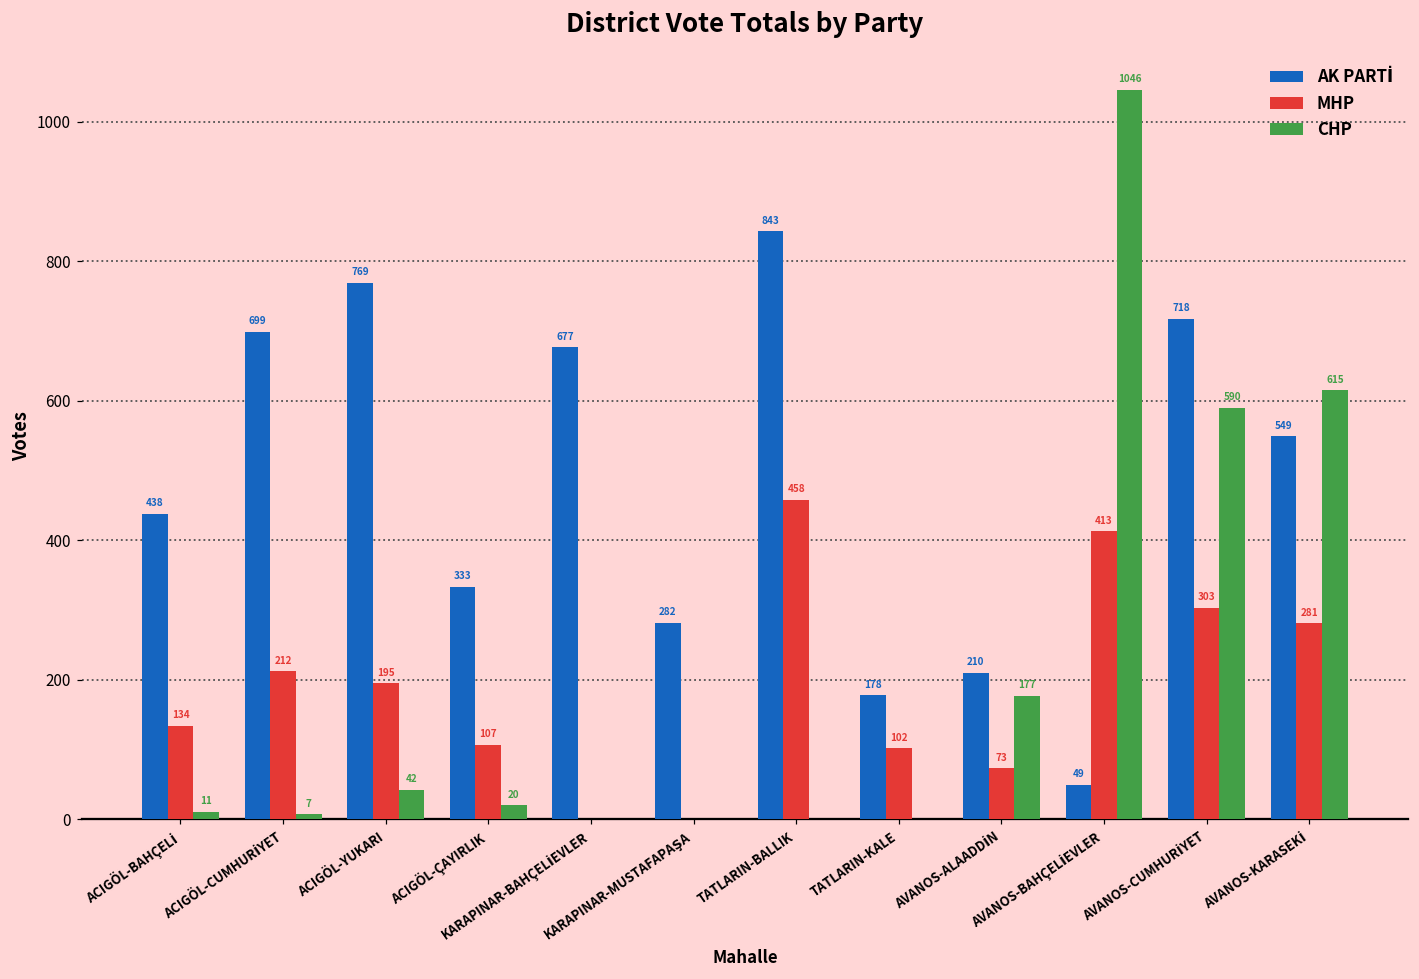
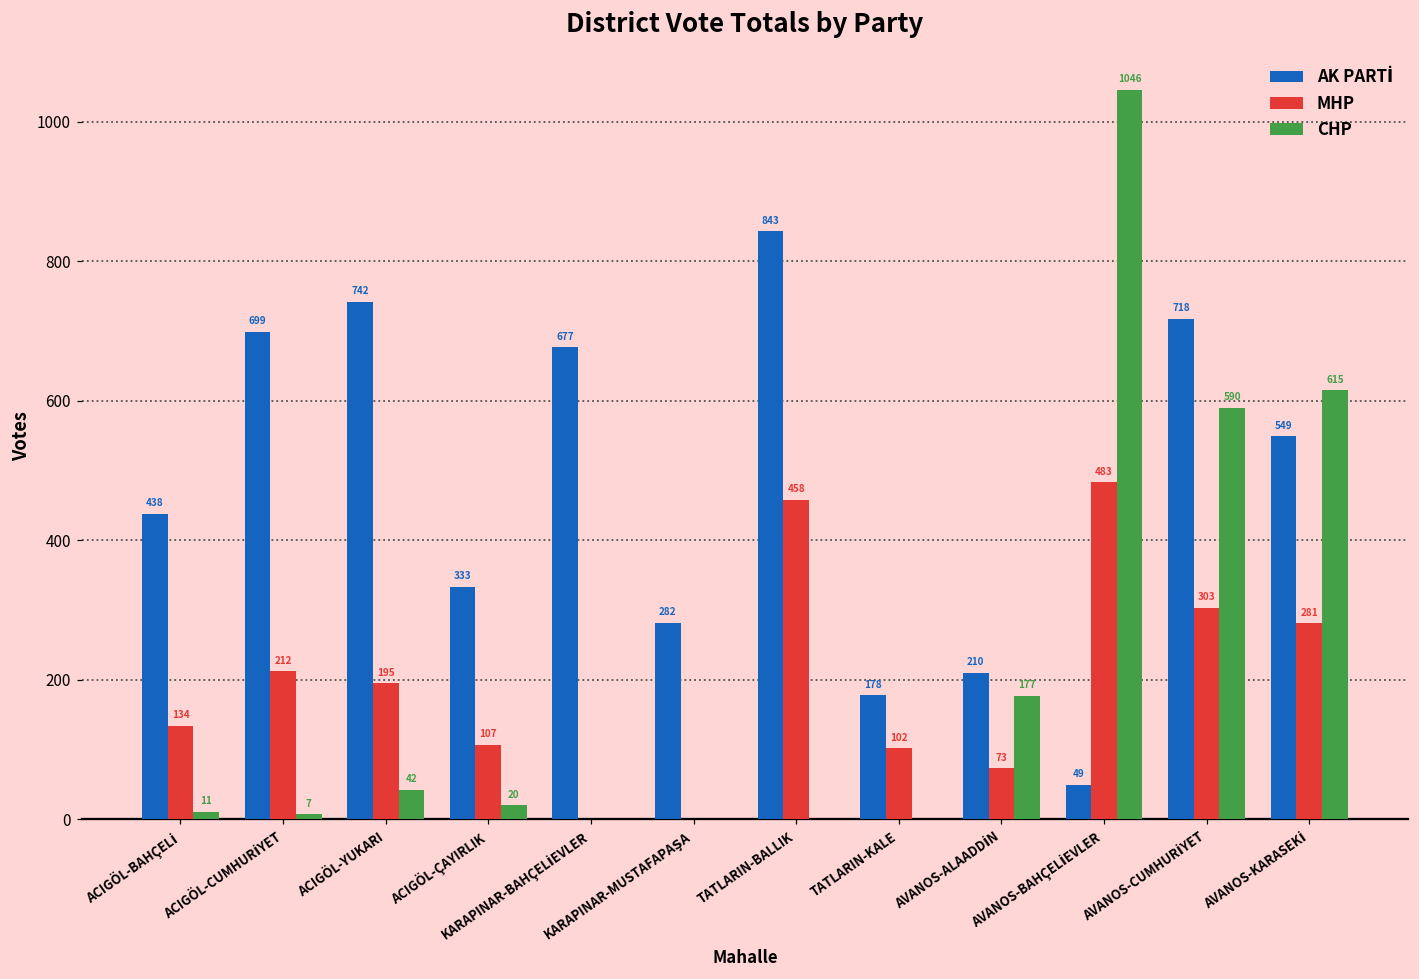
AK PARTİ, ACIGÖL-YUKARI: 769 -> 742
MHP, AVANOS-BAHÇELİEVLER: 413 -> 483
